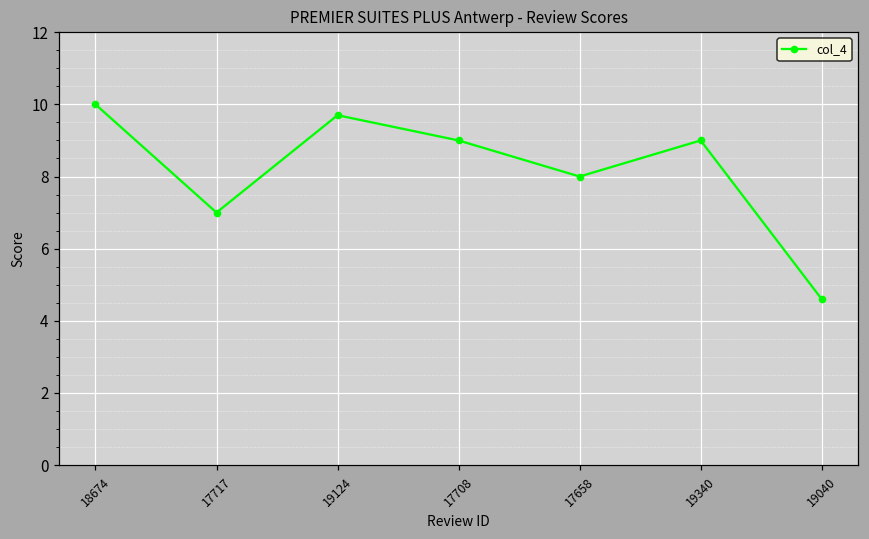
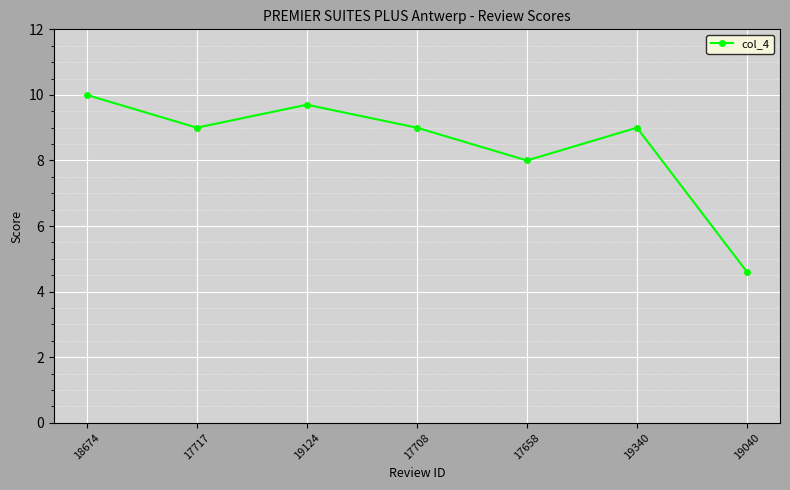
17717: 7 -> 9
